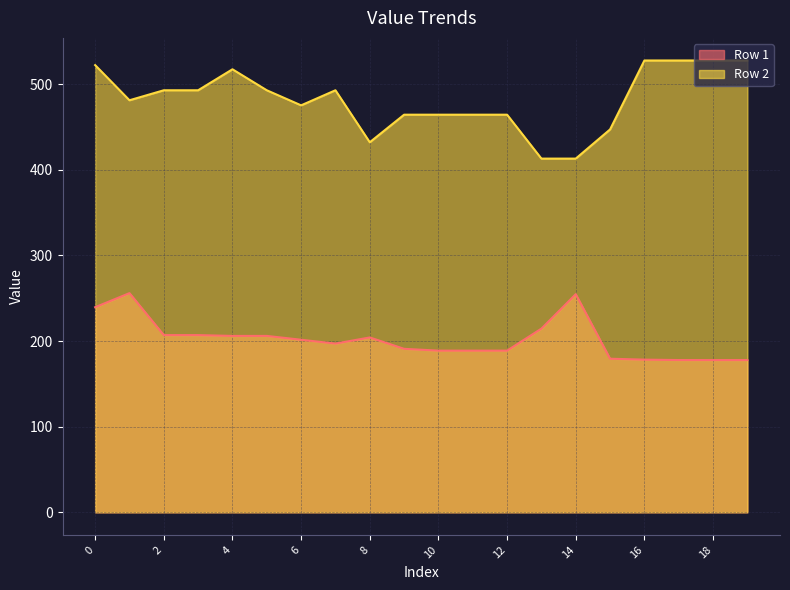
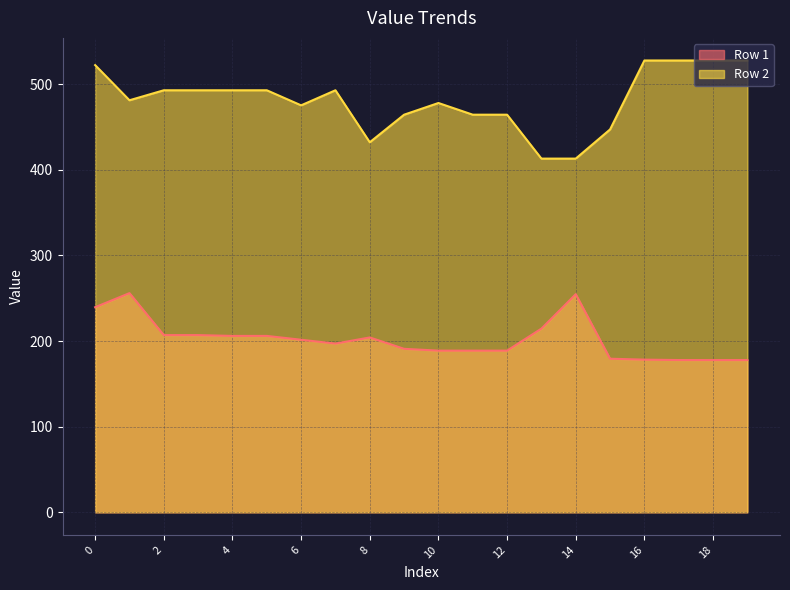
Row 2, 4: 520 -> 490
Row 2, 10: 460 -> 480
